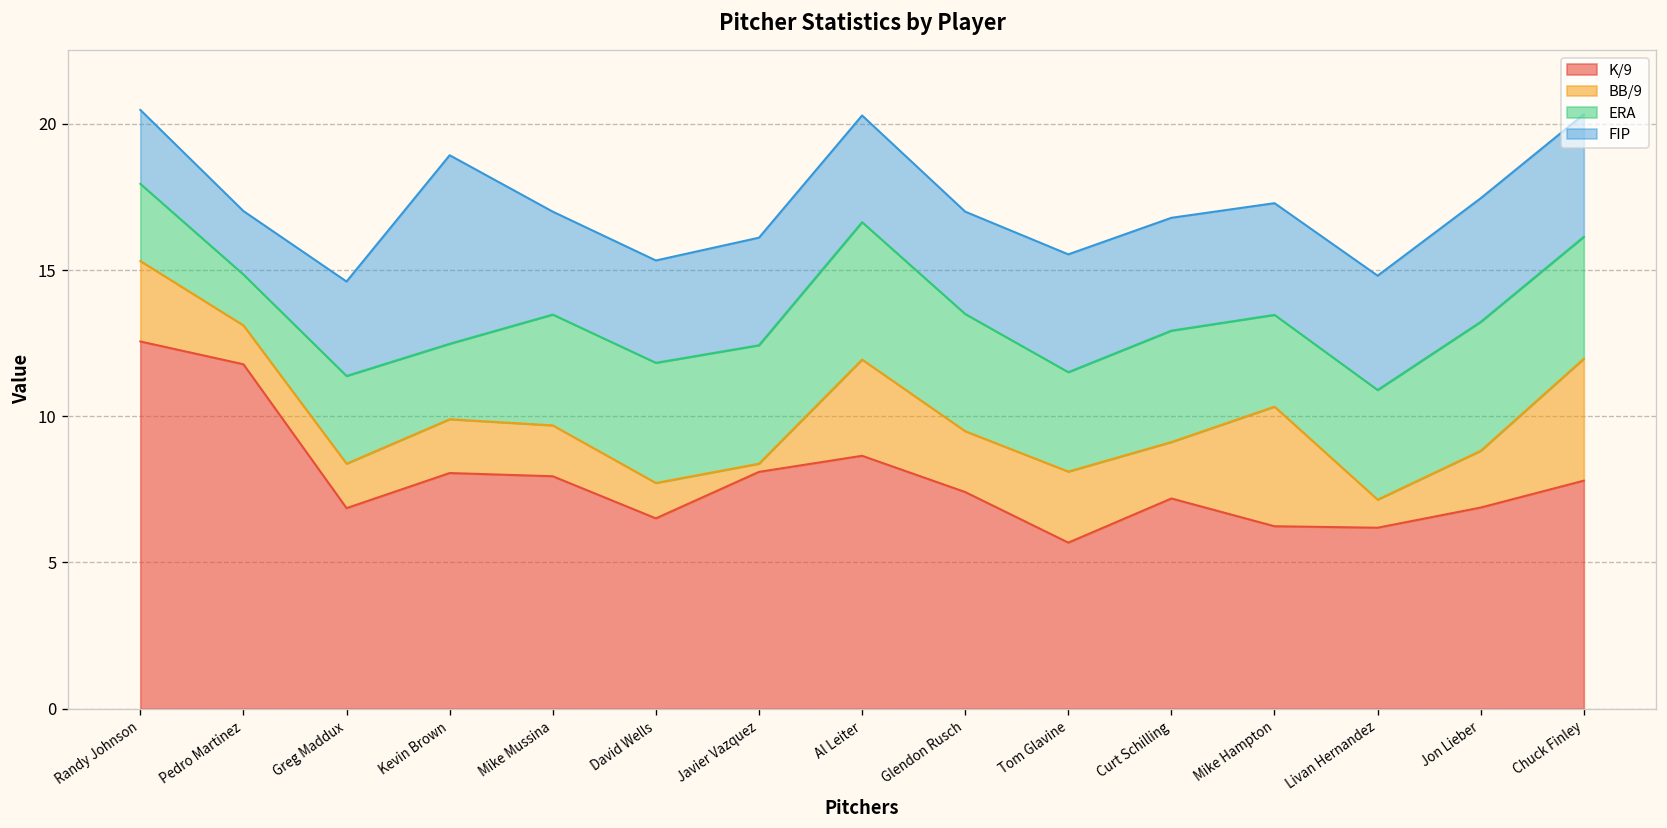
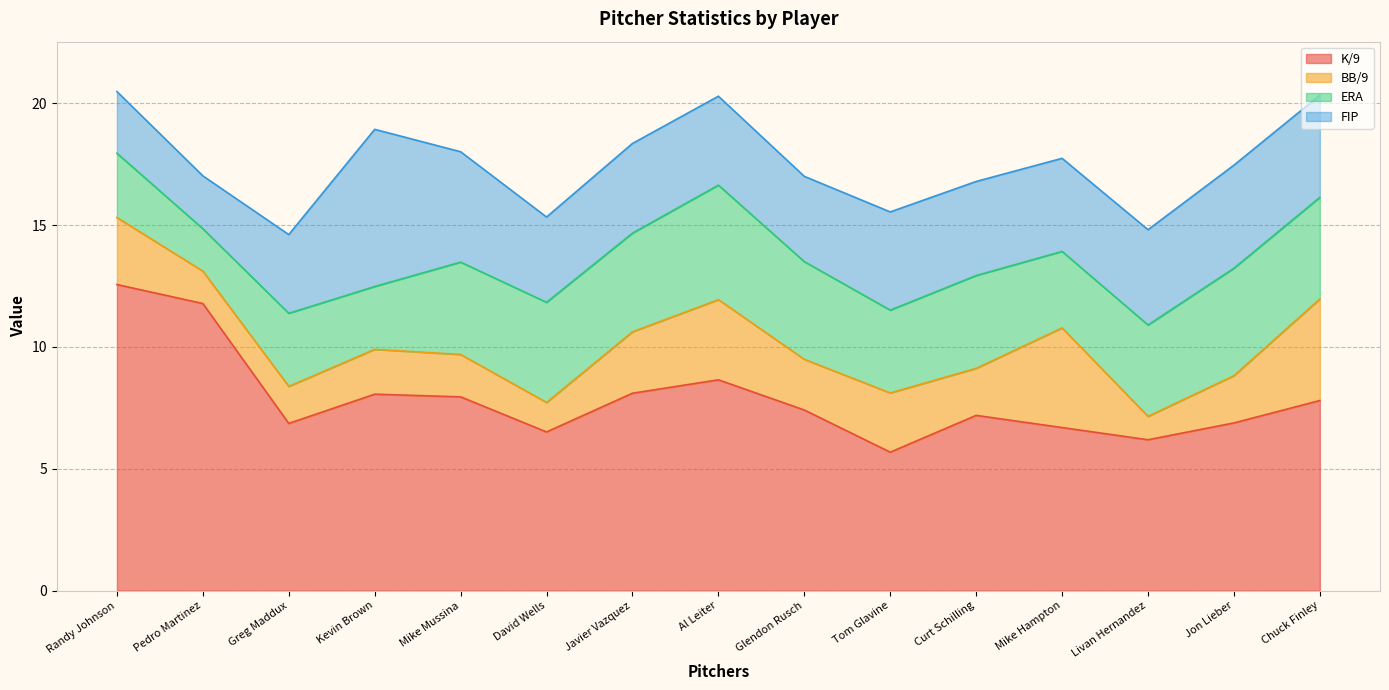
FIP, Mike Mussina: 3.5 -> 4.5
BB/9, Javier Vazquez: 0.3 -> 2.5
K/9, Mike Hampton: 6.2 -> 6.7
